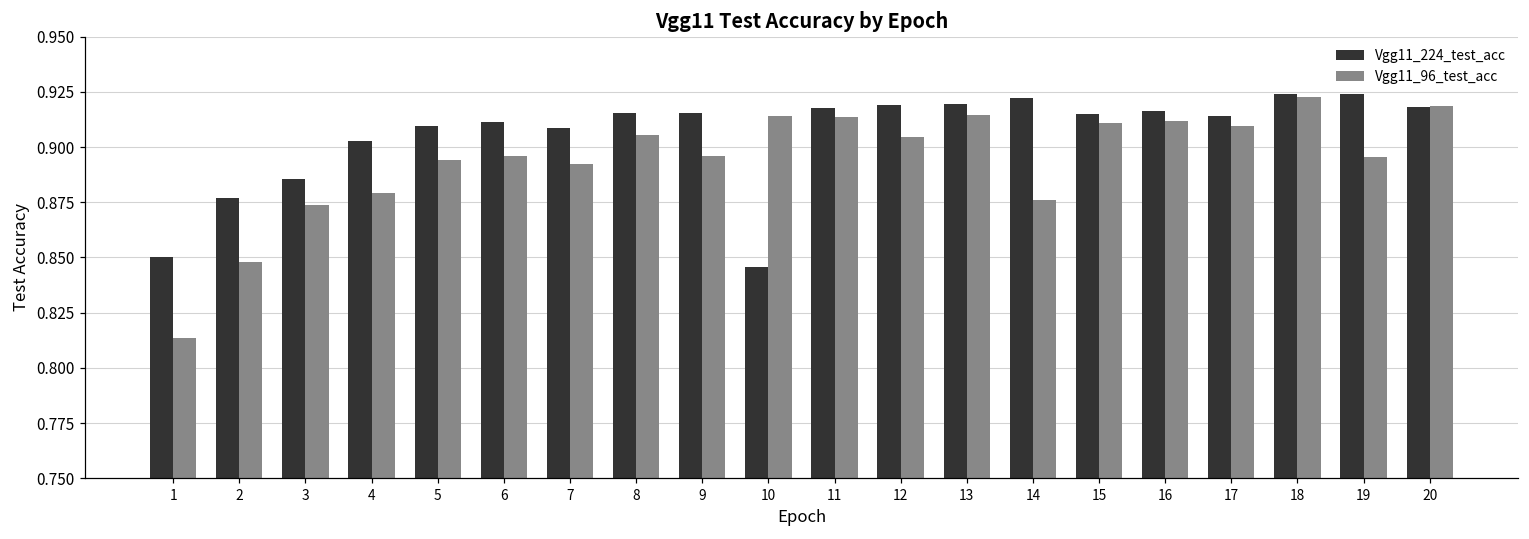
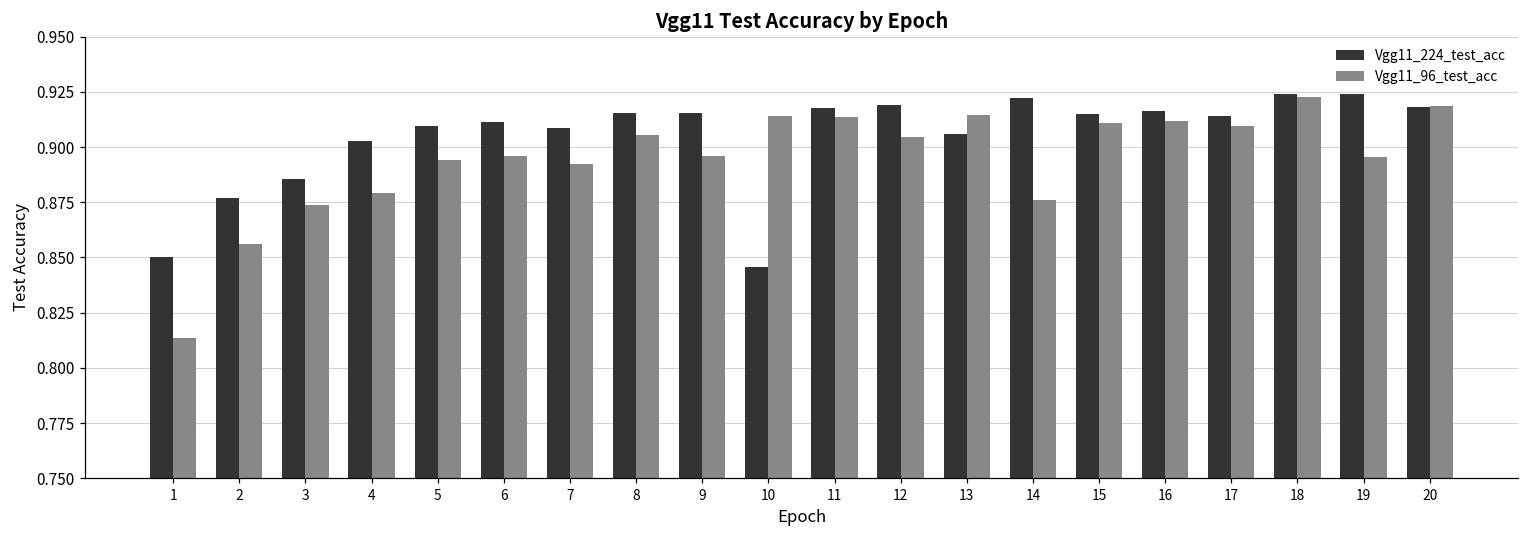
Vgg11_96_test_acc, 2: 0.848 -> 0.856
Vgg11_224_test_acc, 13: 0.920 -> 0.906
